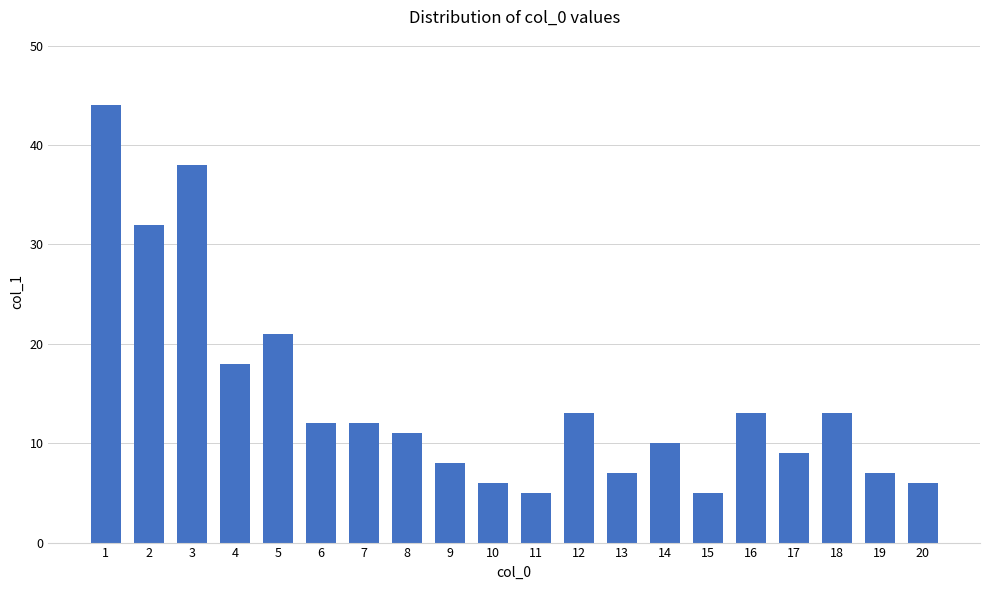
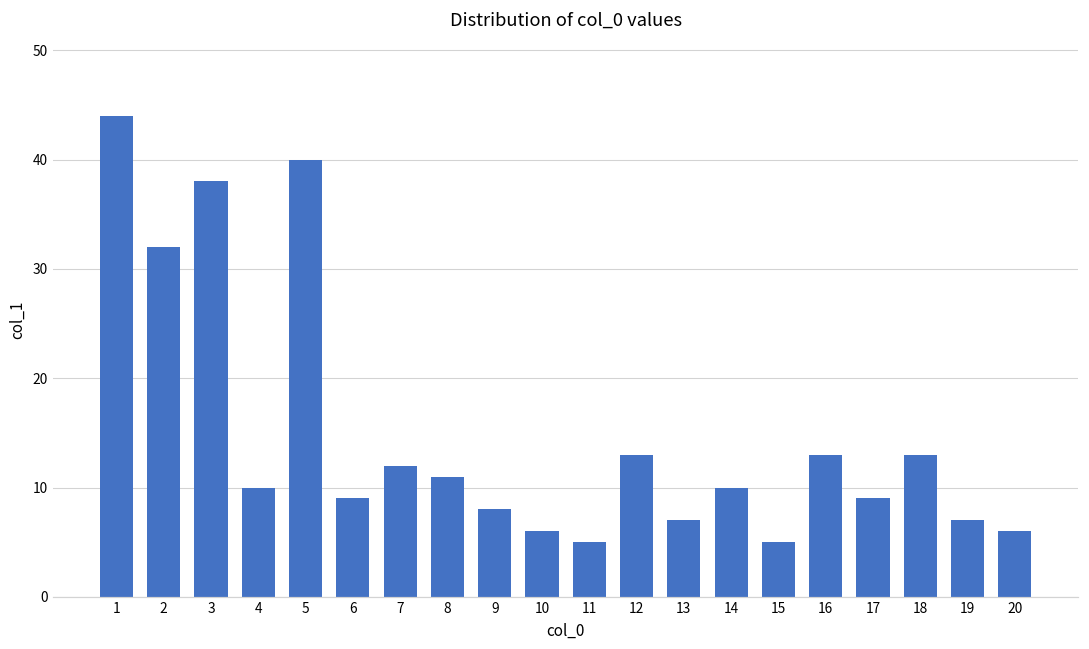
4: 18 -> 10
5: 21 -> 40
6: 12 -> 9
